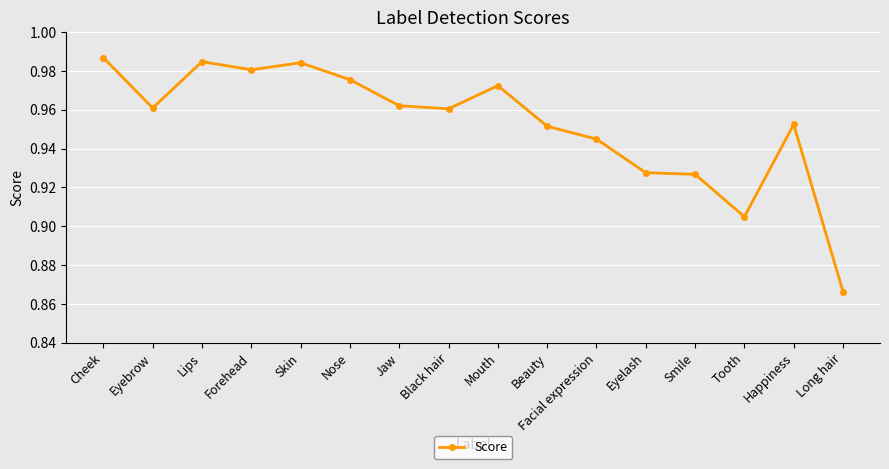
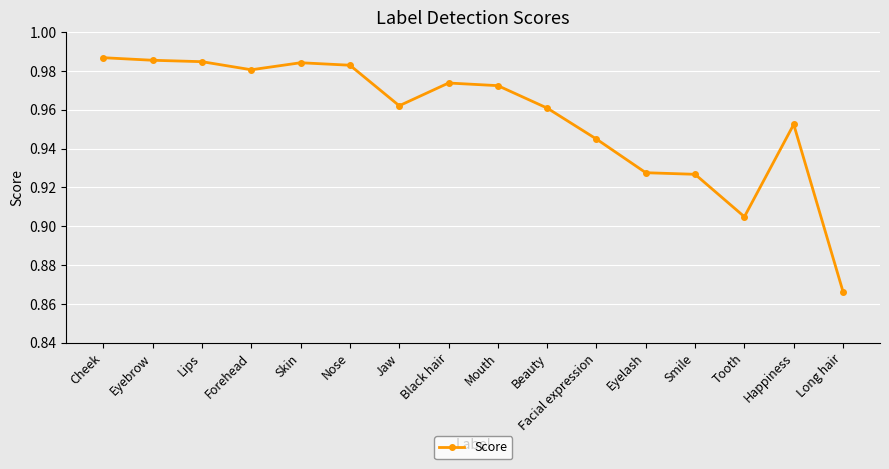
Eyebrow: 0.961 -> 0.986
Nose: 0.976 -> 0.983
Black hair: 0.960 -> 0.974
Beauty: 0.952 -> 0.961
